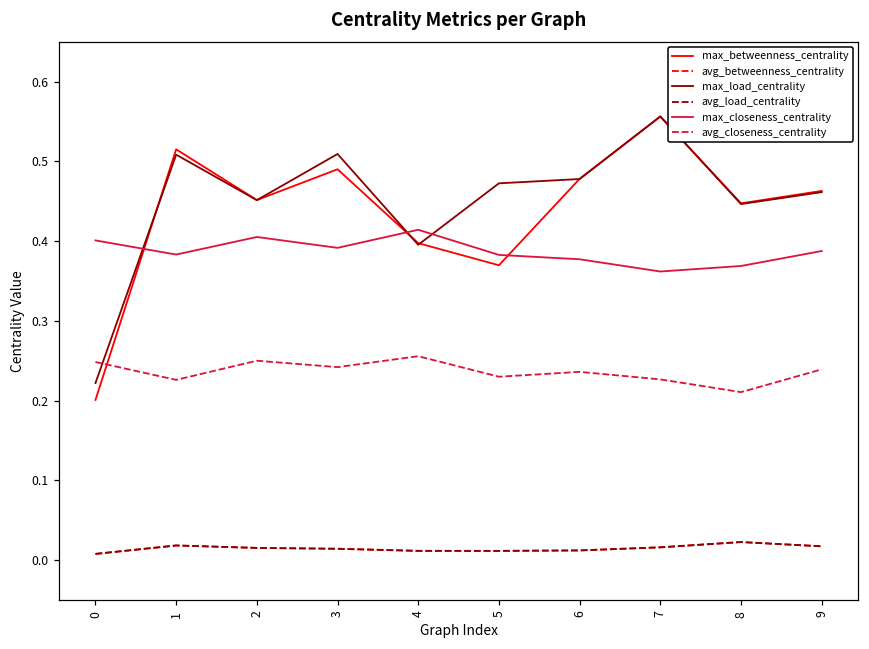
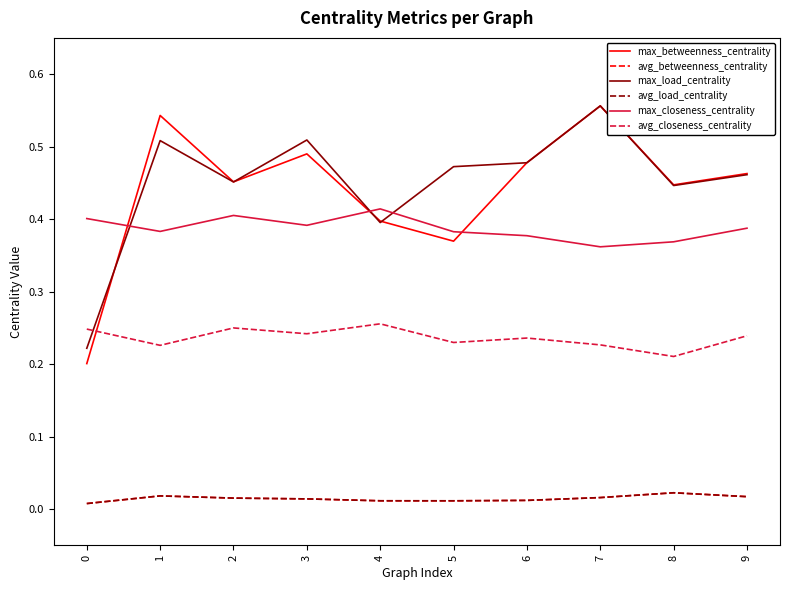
max_betweenness_centrality, 1: 0.52 -> 0.54
